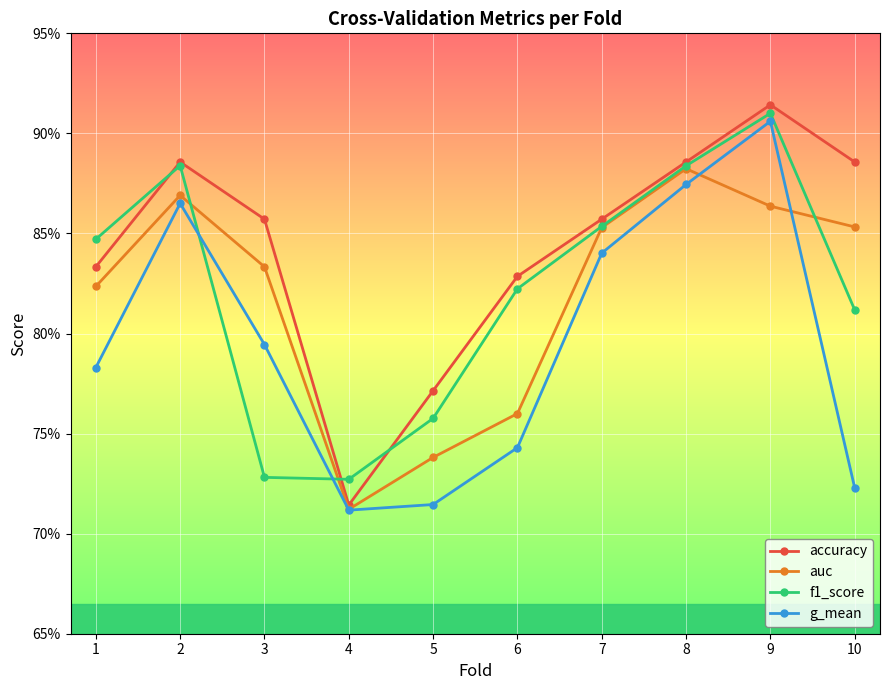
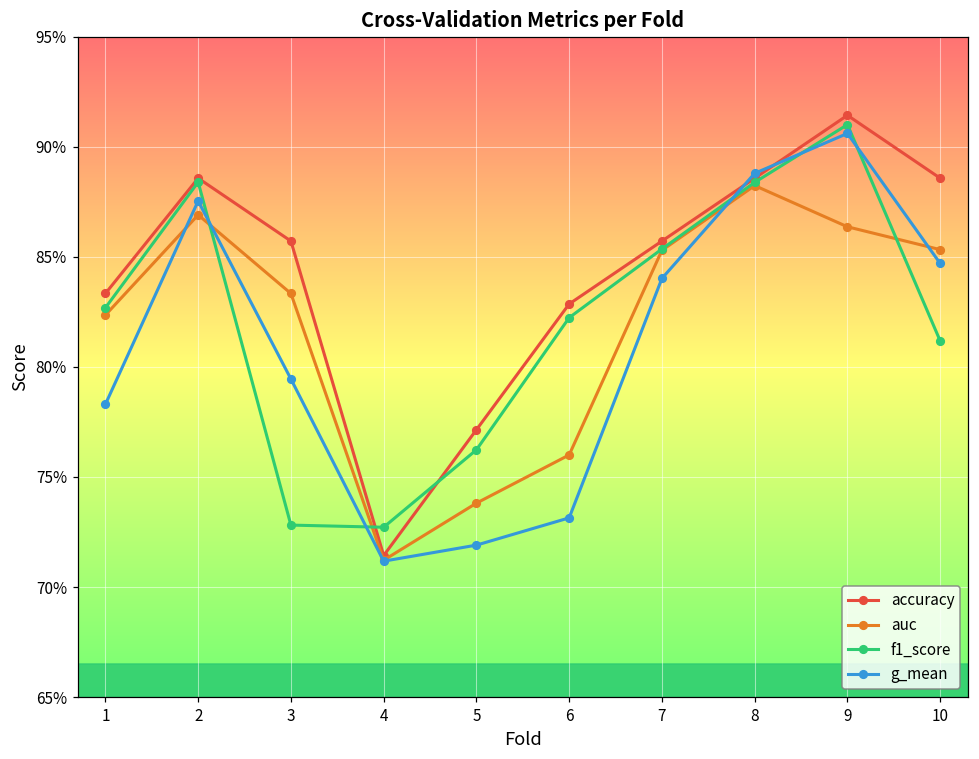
f1_score, 1: 84.7% -> 82.7%
g_mean, 2: 86.5% -> 87.5%
f1_score, 5: 75.8% -> 76.2%
g_mean, 5: 71.5% -> 71.9%
g_mean, 6: 74.3% -> 73.1%
g_mean, 8: 87.4% -> 88.8%
g_mean, 10: 72.3% -> 84.7%
